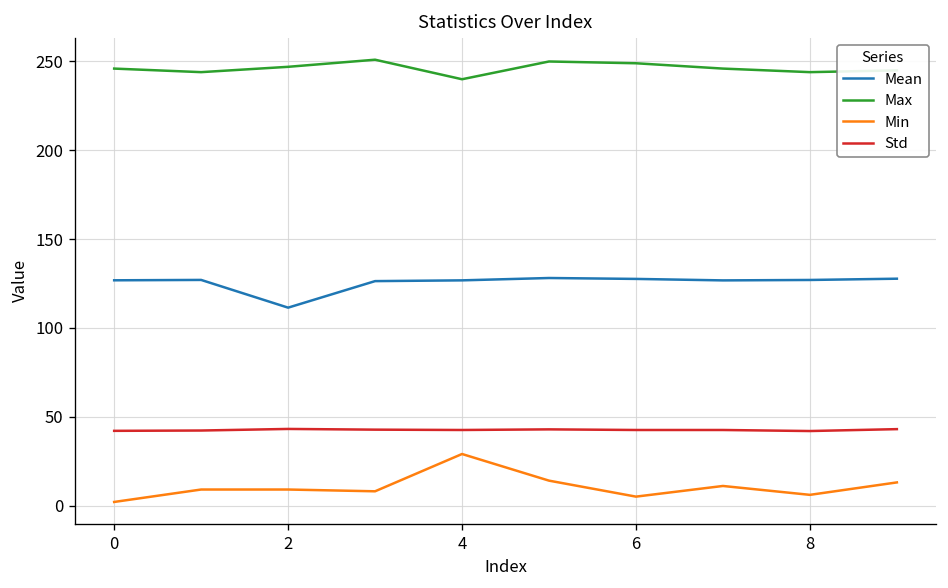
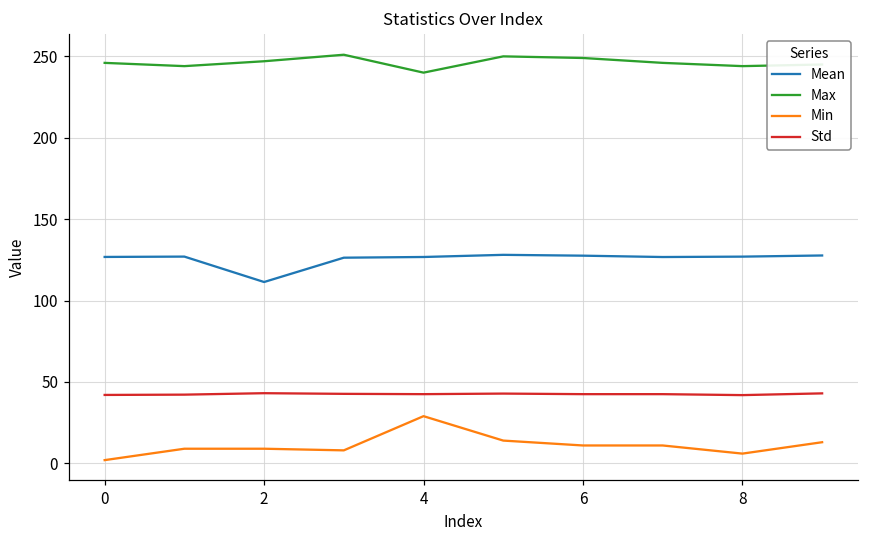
Min, 6: 5 -> 11
